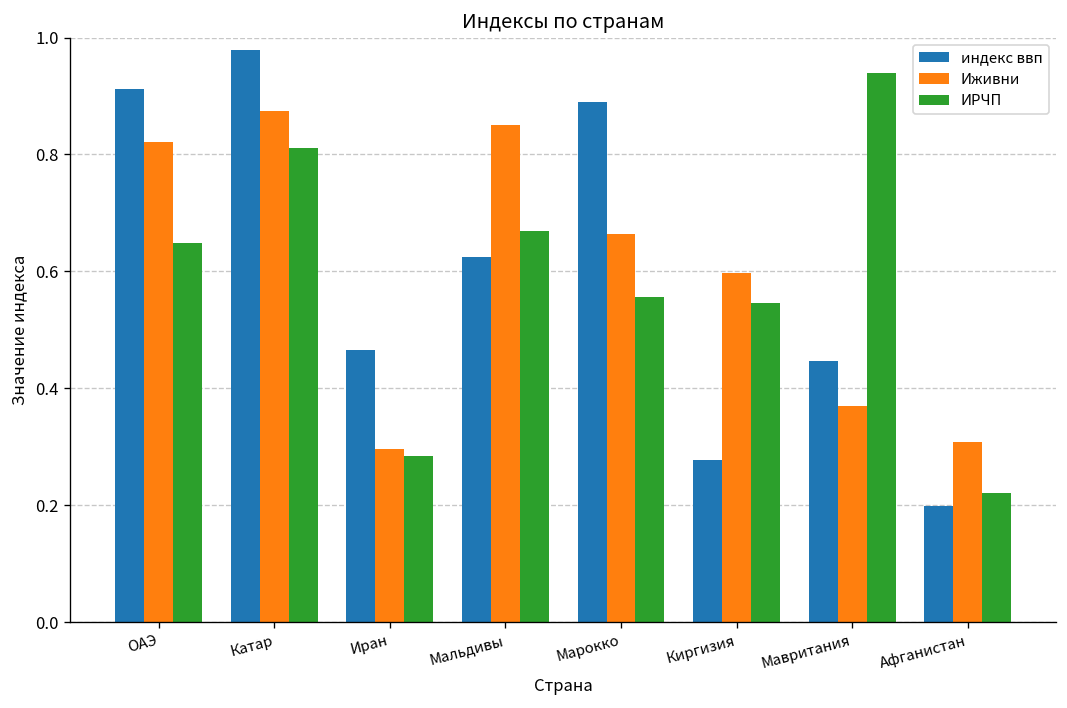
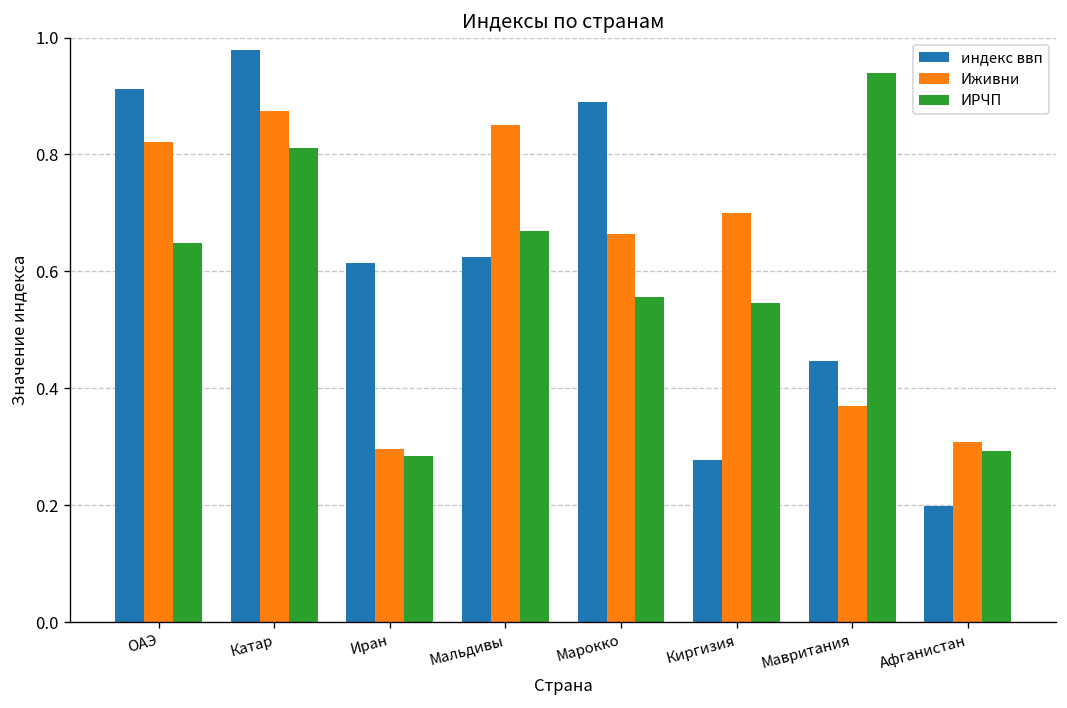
индекс ввп, Иран: 0.47 -> 0.61
Иживни, Киргизия: 0.60 -> 0.70
ИРЧП, Афганистан: 0.22 -> 0.29
